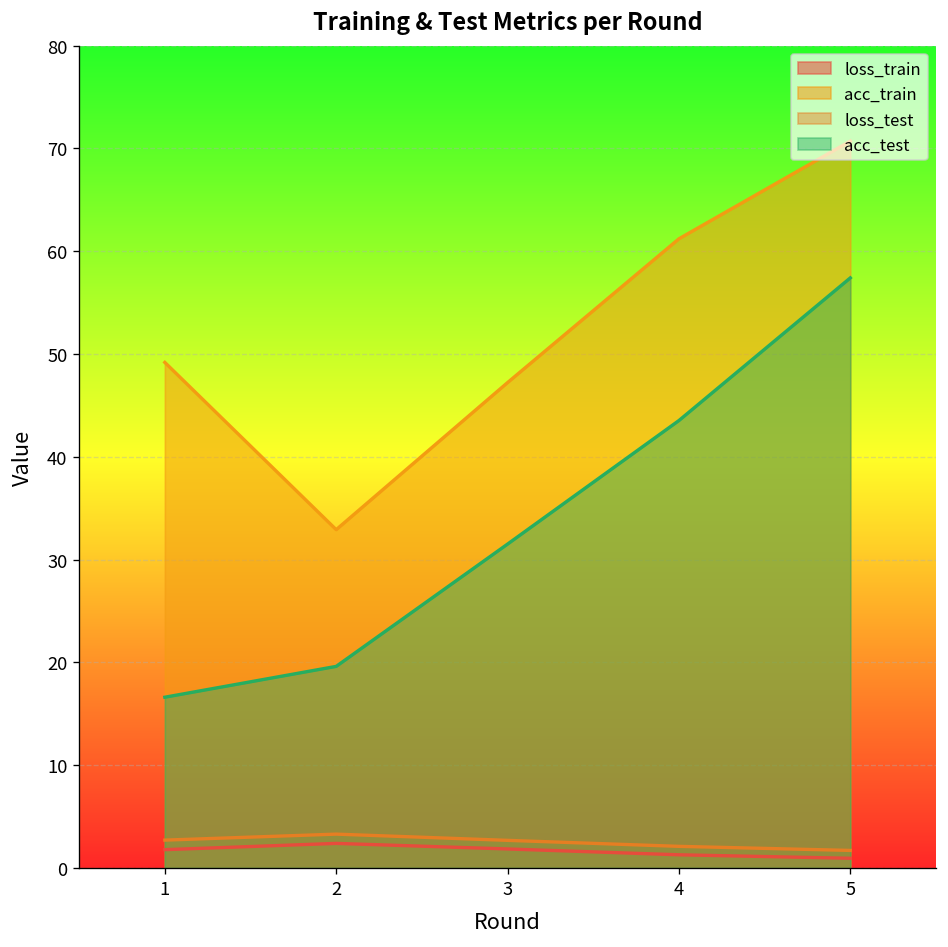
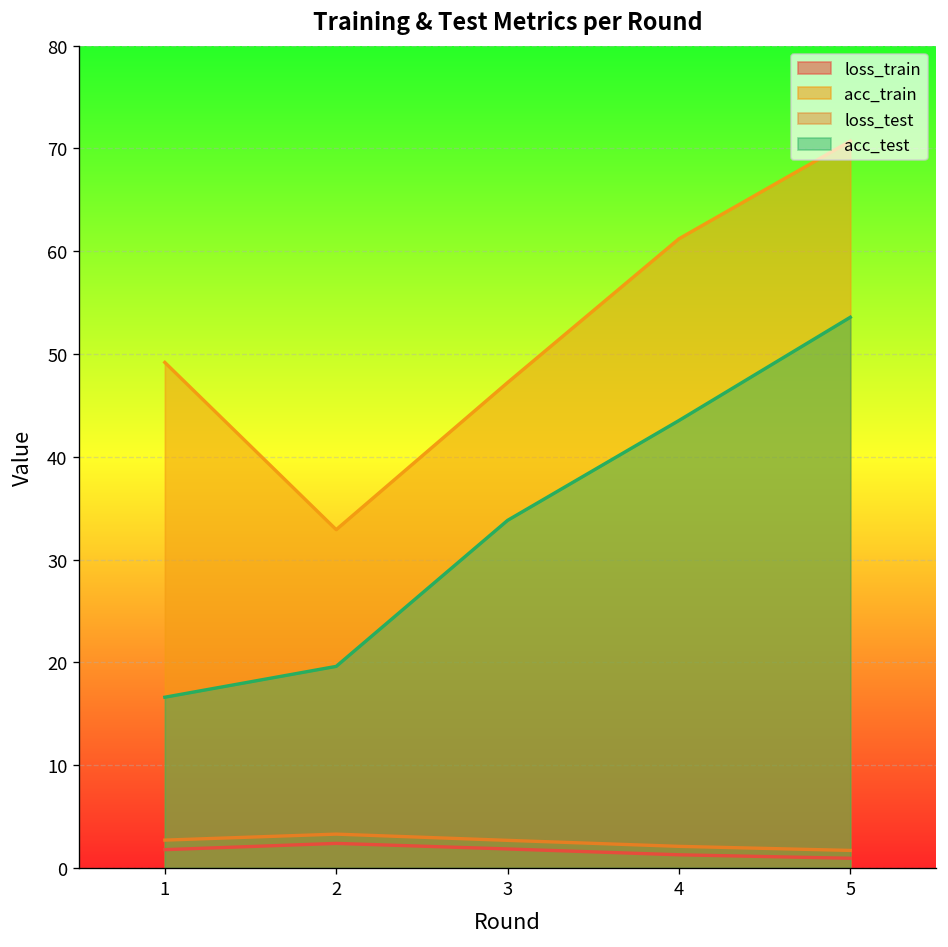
acc_test, 3: 32 -> 34
acc_test, 5: 57 -> 54
